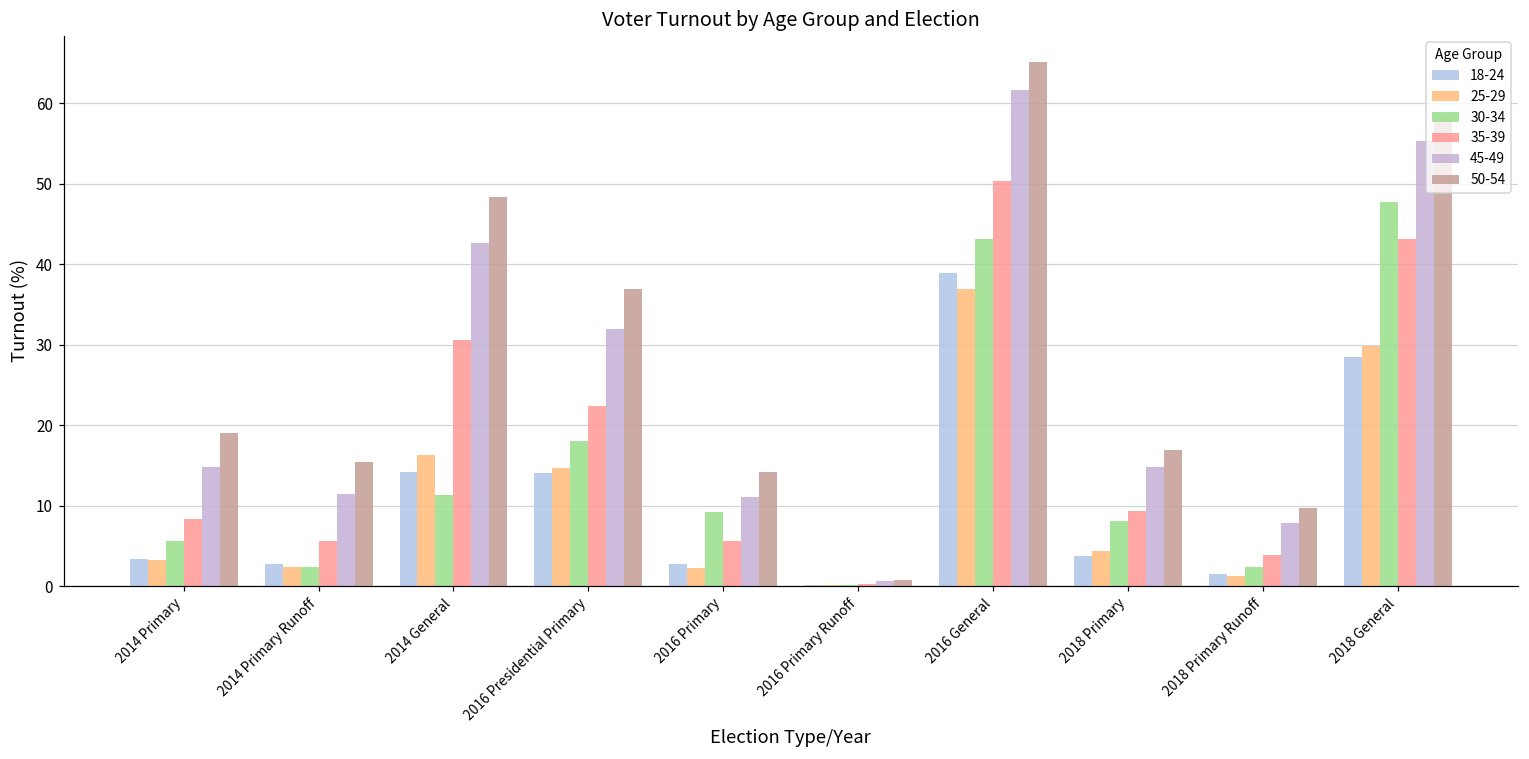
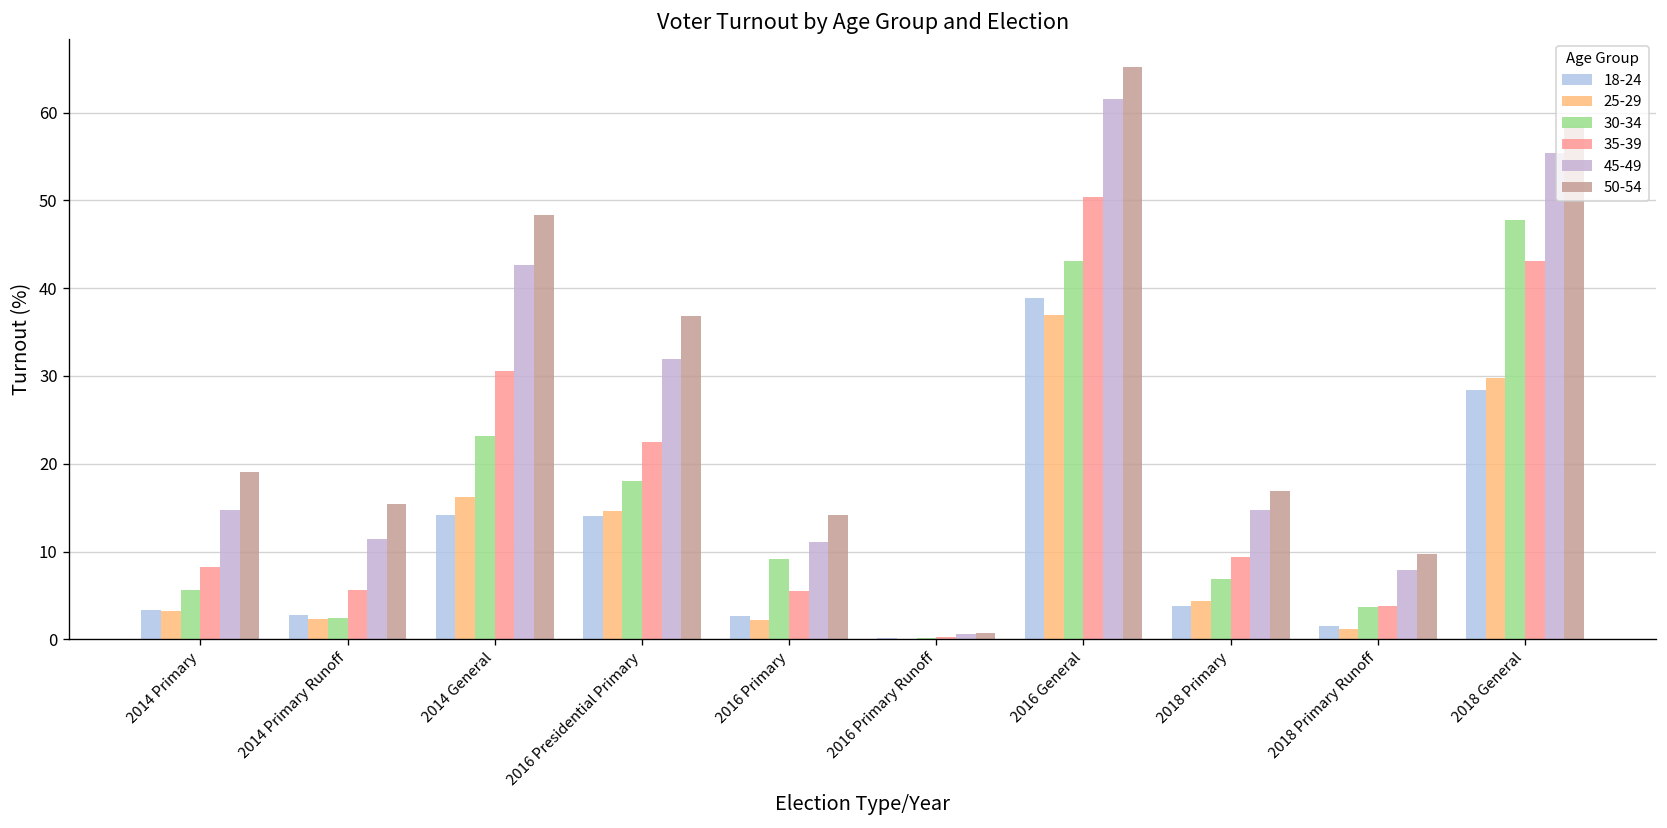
30-34, 2014 General: 11 -> 23
30-34, 2018 Primary: 8 -> 7
30-34, 2018 Primary Runoff: 2 -> 4
